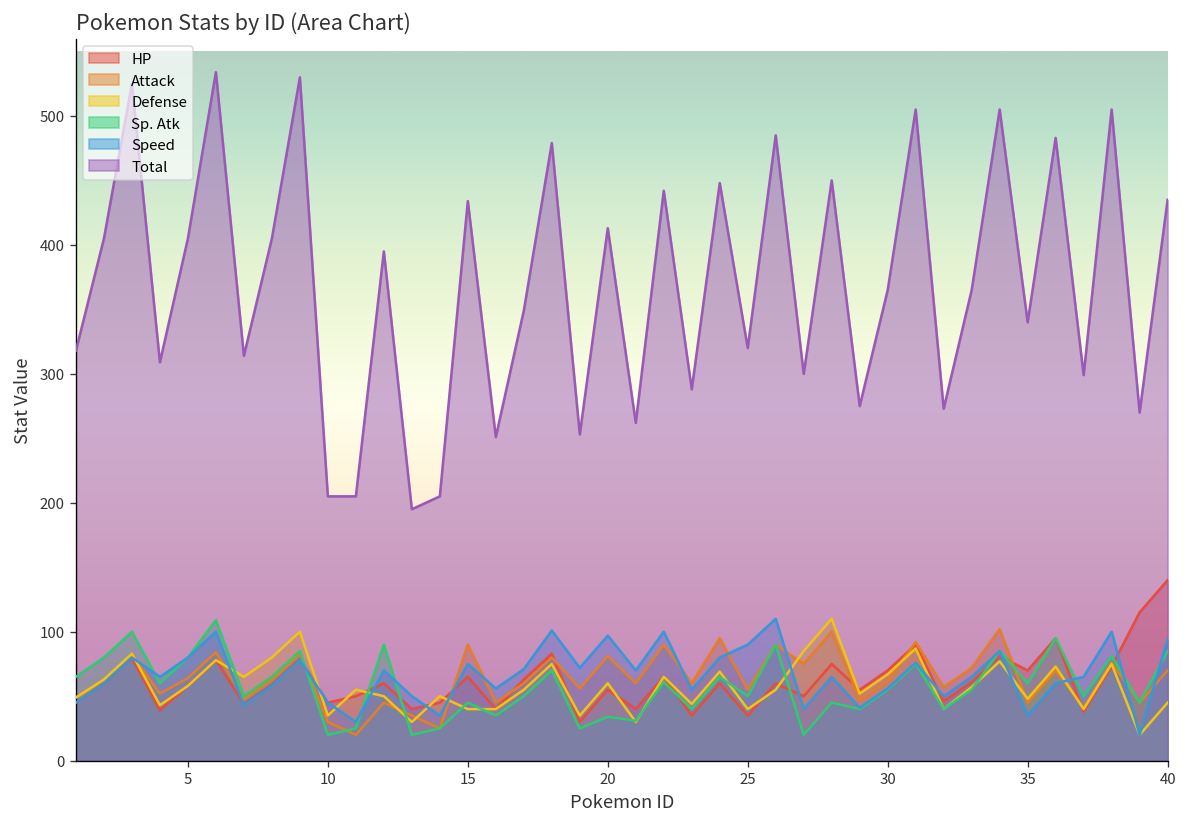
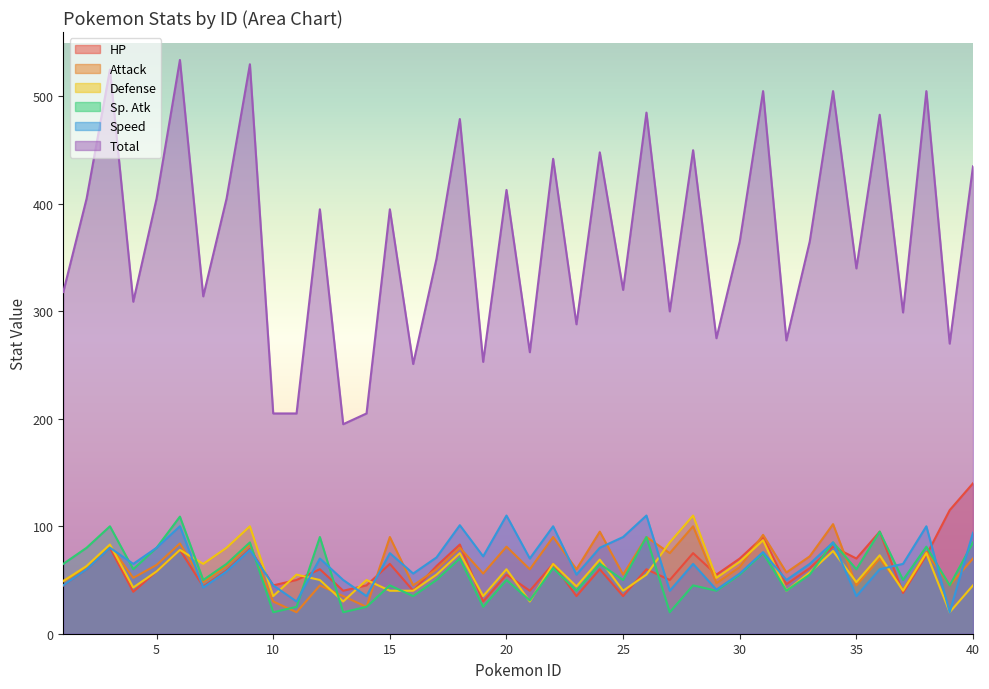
Total, 15: 434 -> 395
Sp. Atk, 20: 34 -> 50
Speed, 20: 97 -> 110
